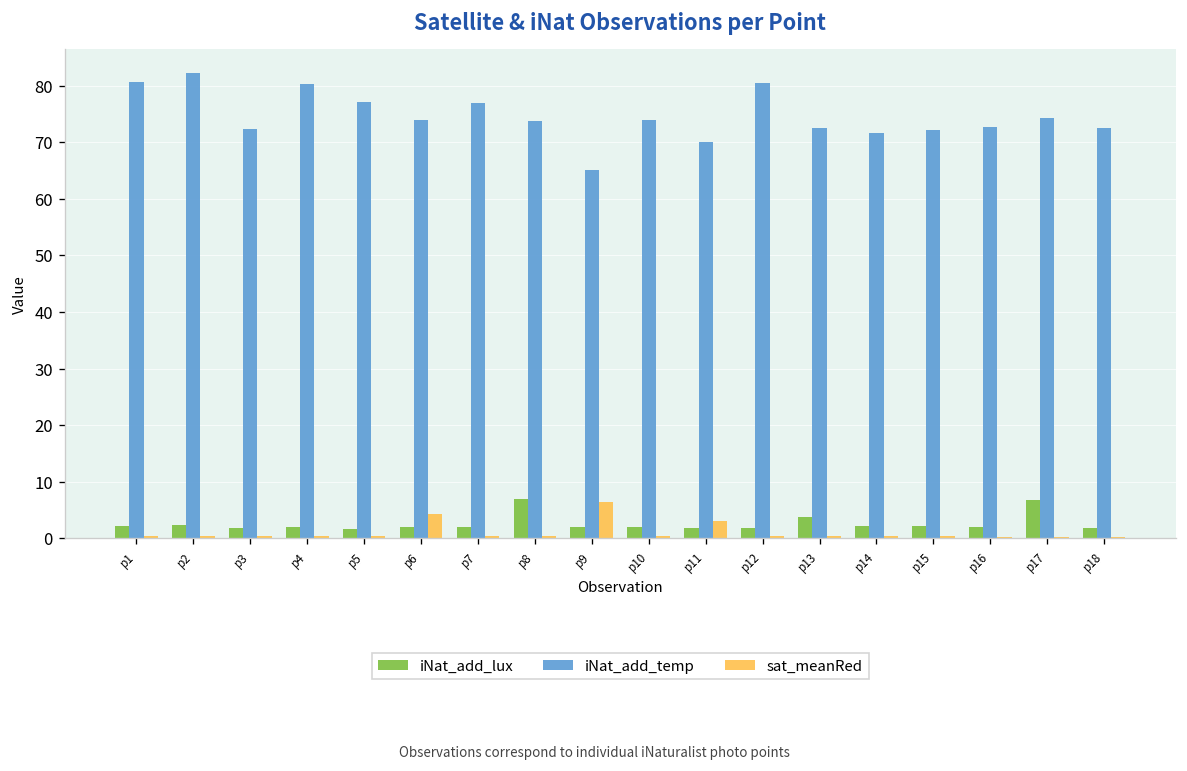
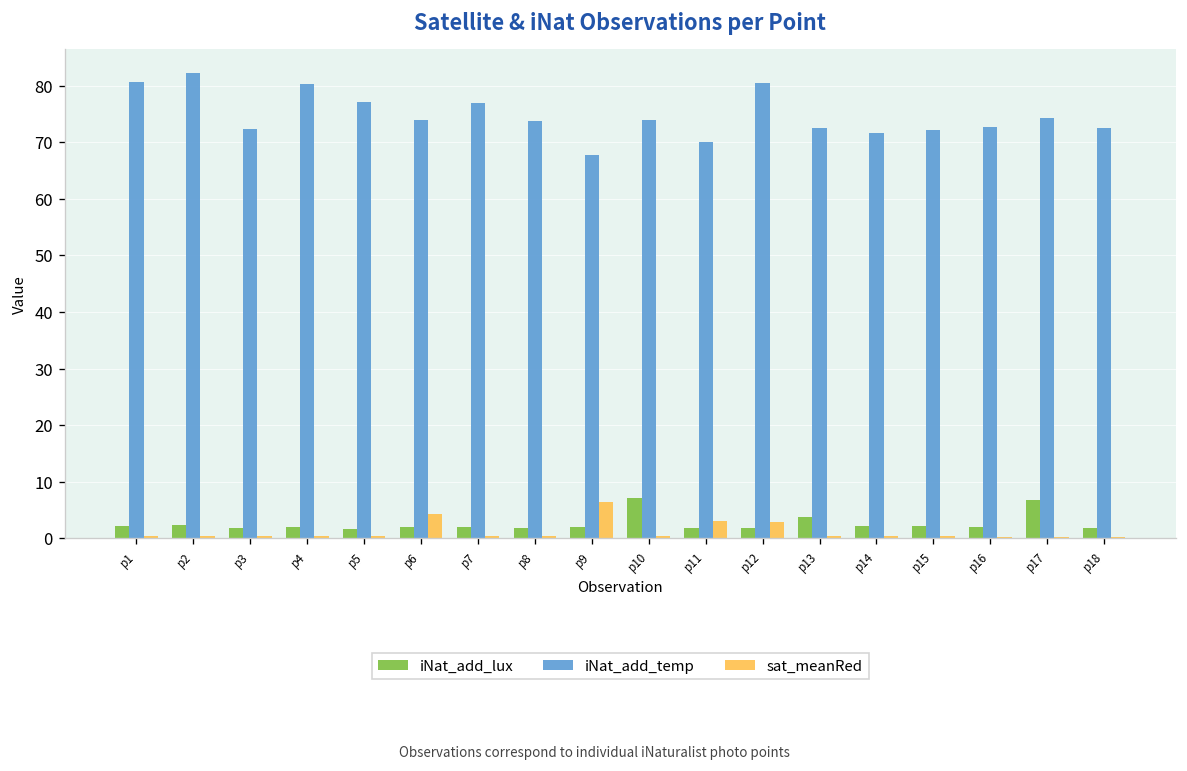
iNat_add_lux, p8: 7 -> 2
iNat_add_temp, p9: 65 -> 68
iNat_add_lux, p10: 2 -> 7
sat_meanRed, p12: 0 -> 3
